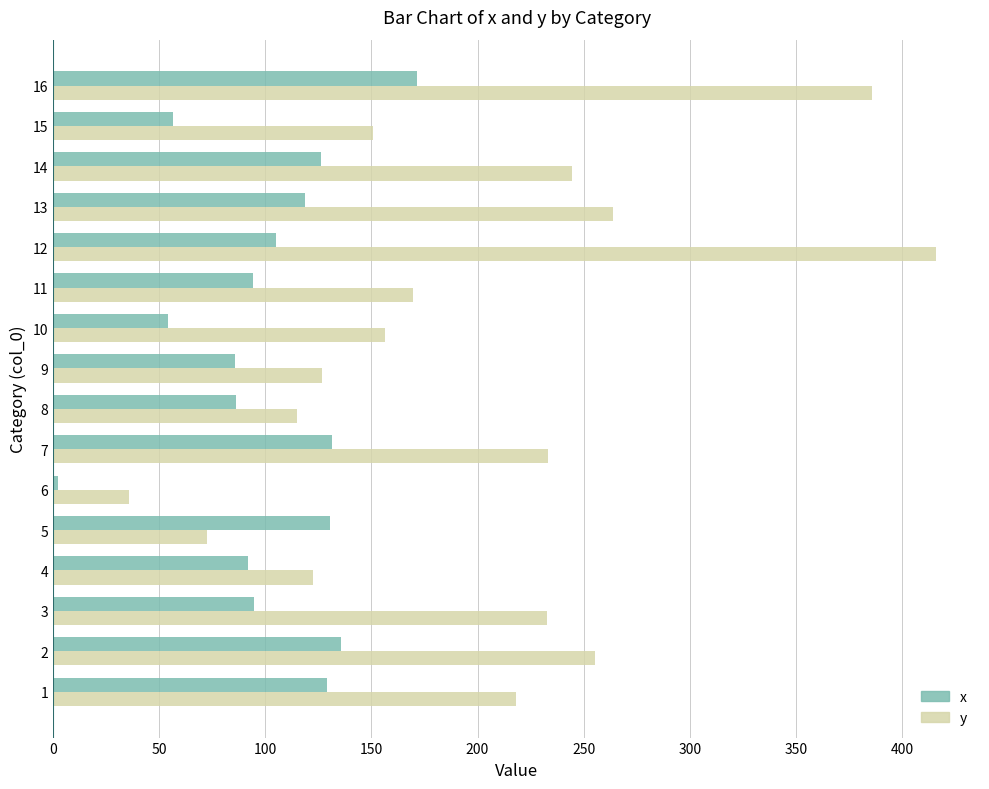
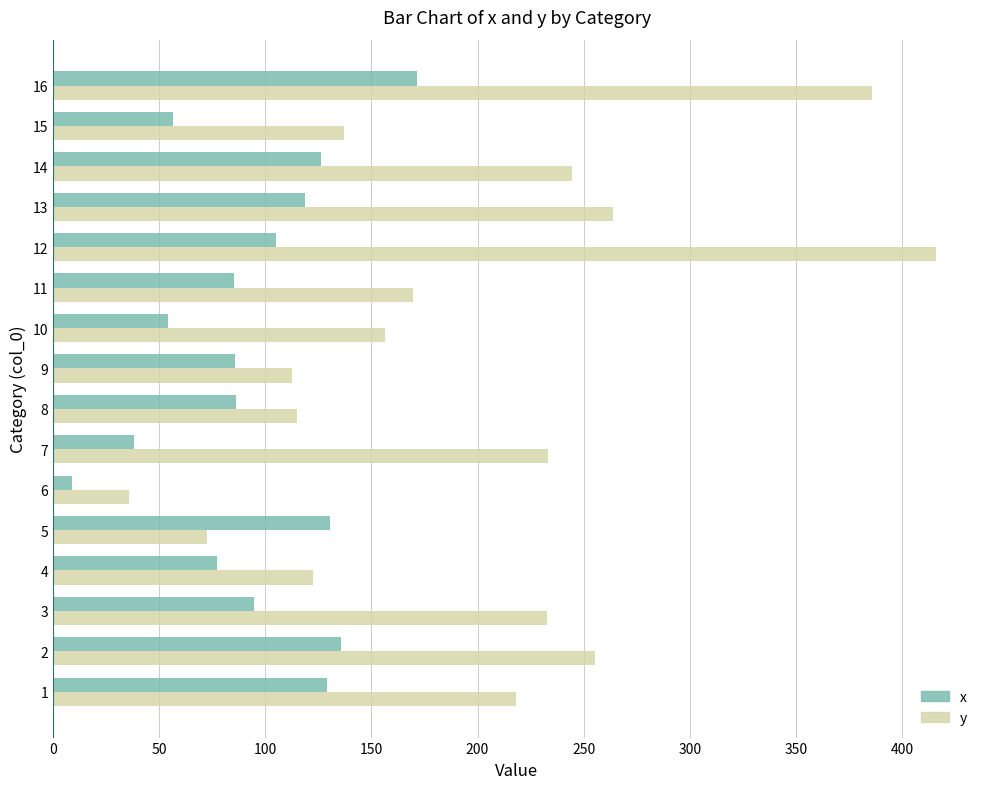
y, 15: 151 -> 137
x, 11: 94 -> 85
y, 9: 127 -> 112
x, 7: 132 -> 38
x, 6: 2 -> 9
x, 4: 92 -> 77
